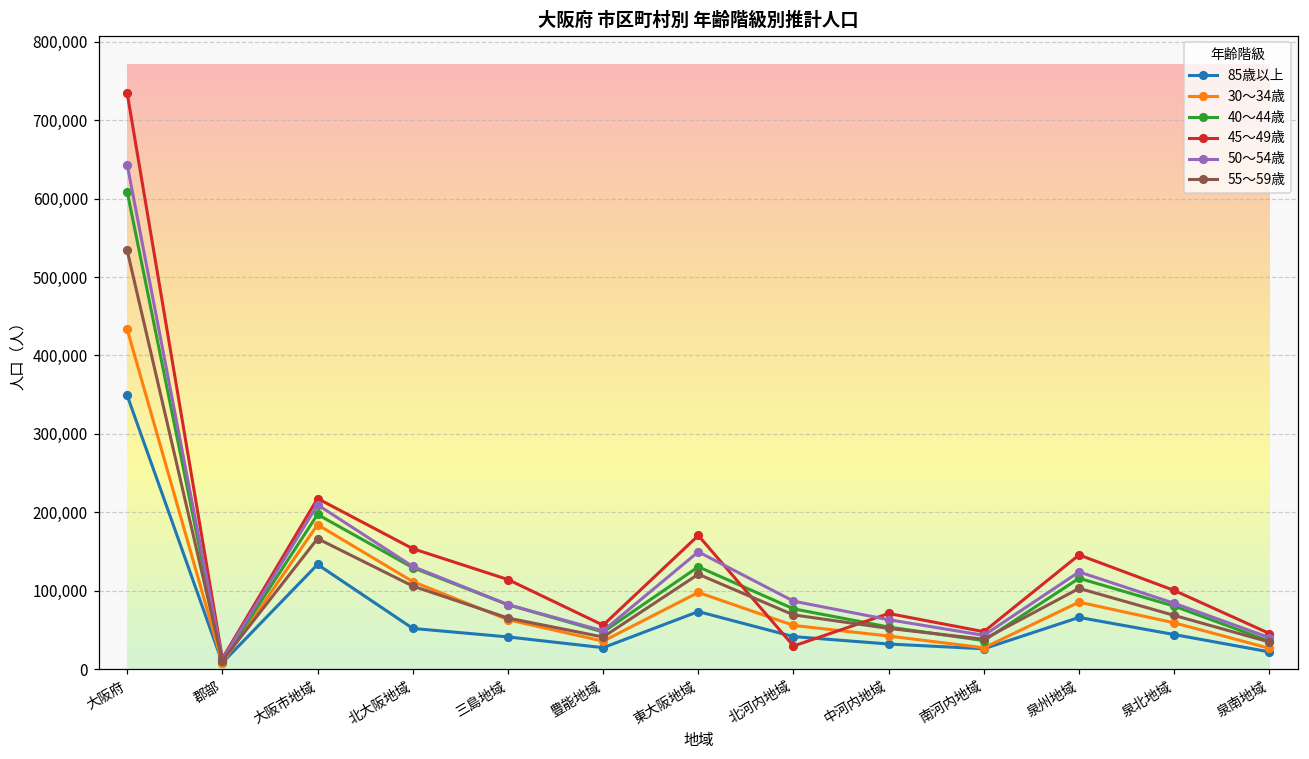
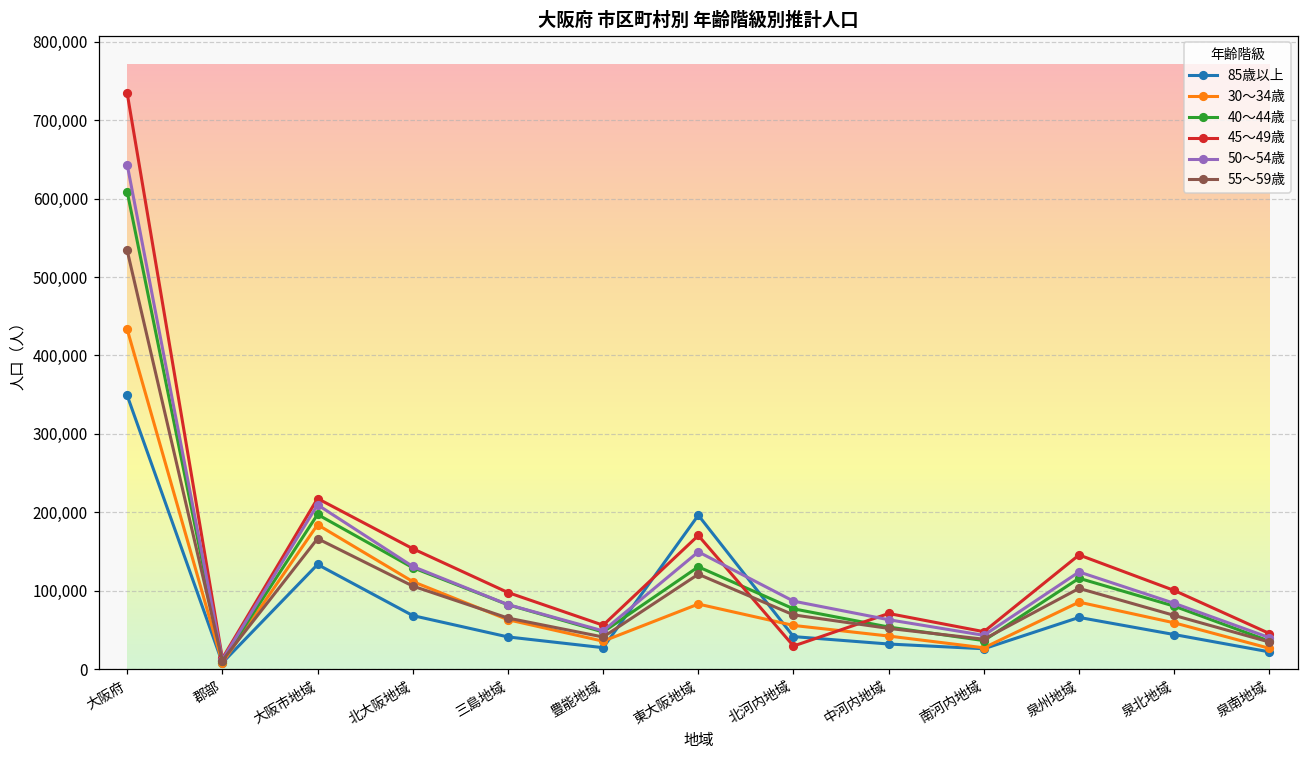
85歳以上, 北大阪地域: 50,000 -> 70,000
45～49歳, 三島地域: 110,000 -> 100,000
85歳以上, 東大阪地域: 70,000 -> 200,000
30～34歳, 東大阪地域: 100,000 -> 80,000
